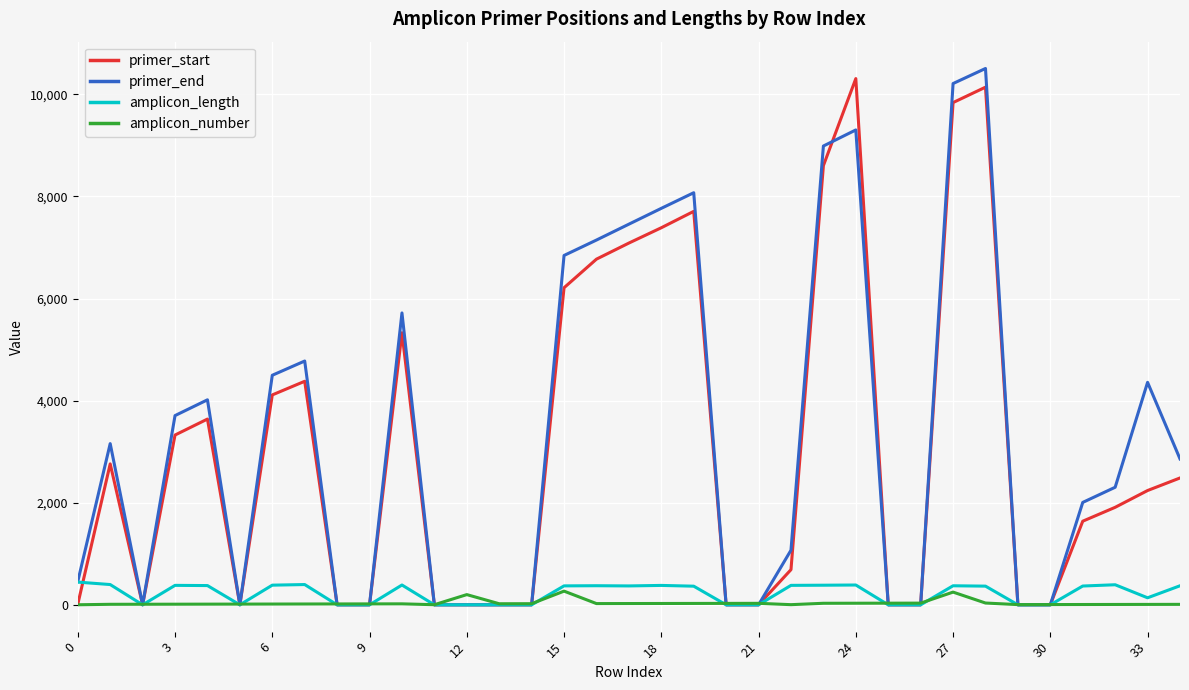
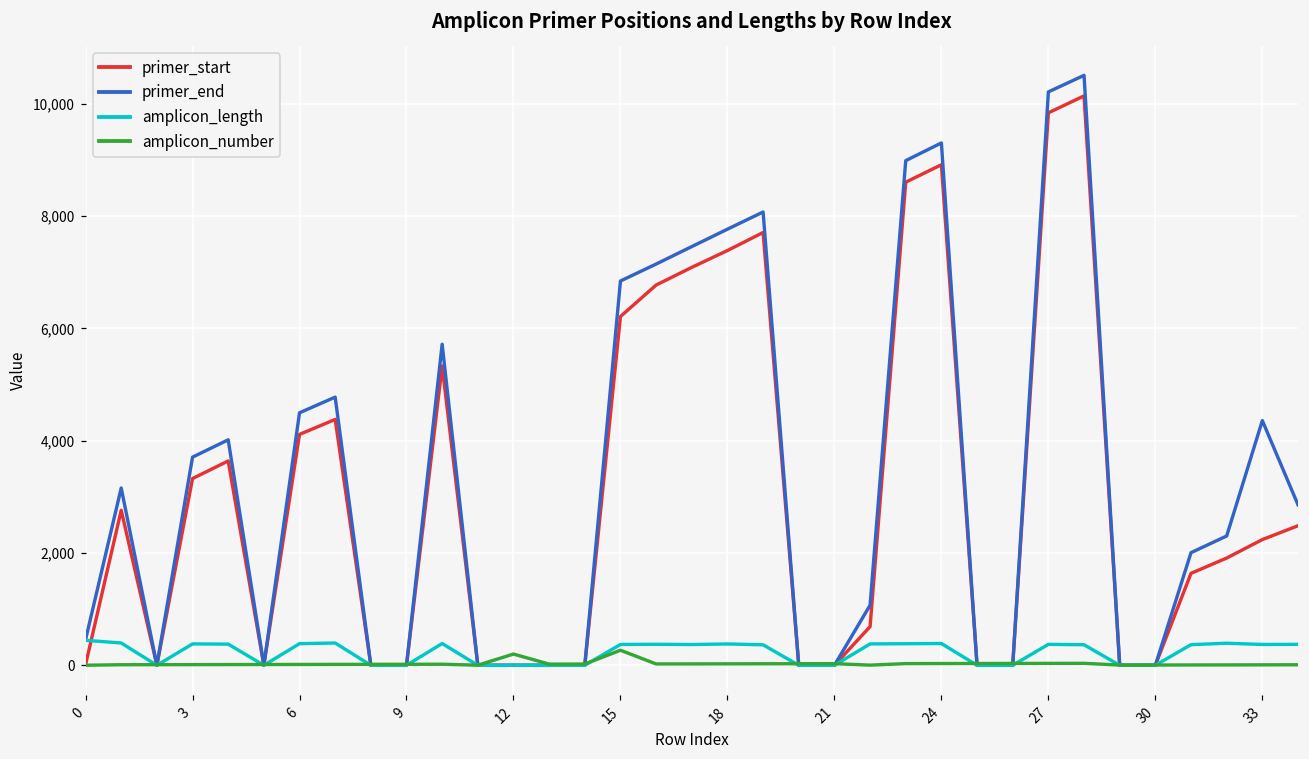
primer_start, 24: 10,300 -> 8,900
amplicon_number, 27: 200 -> 0
amplicon_length, 33: 100 -> 400
